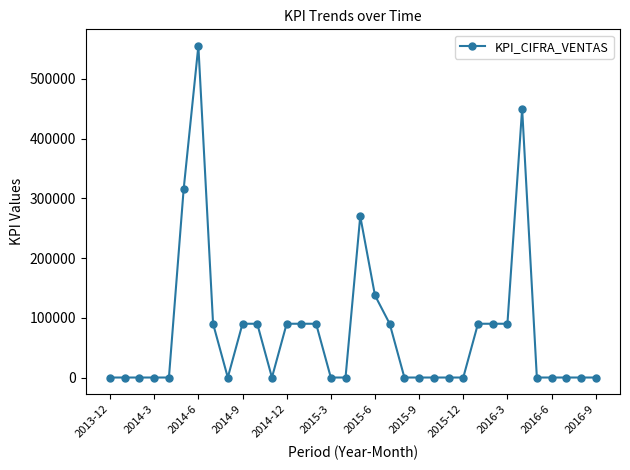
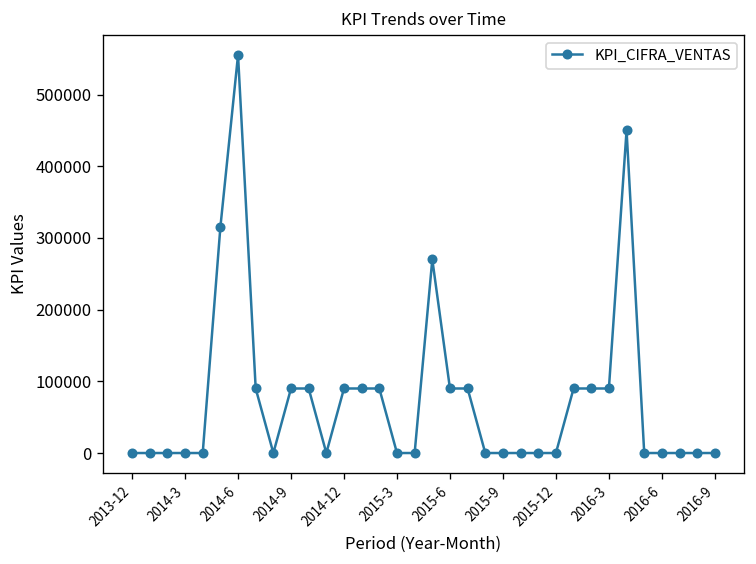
2015-6: 140000 -> 90000
